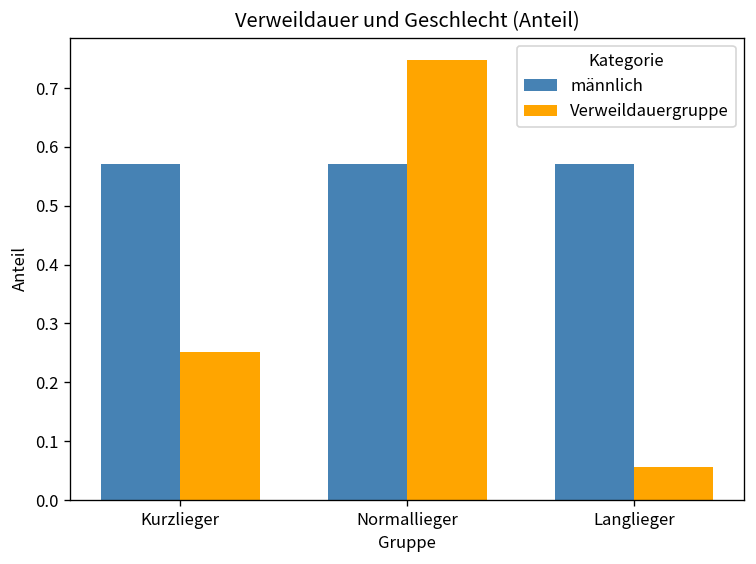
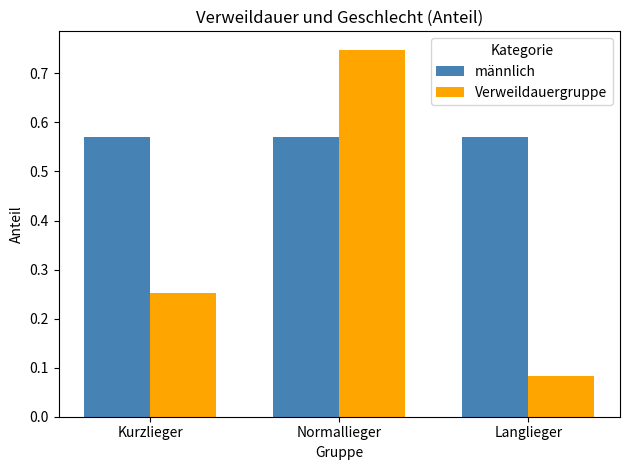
Verweildauergruppe, Langlieger: 0.06 -> 0.08
